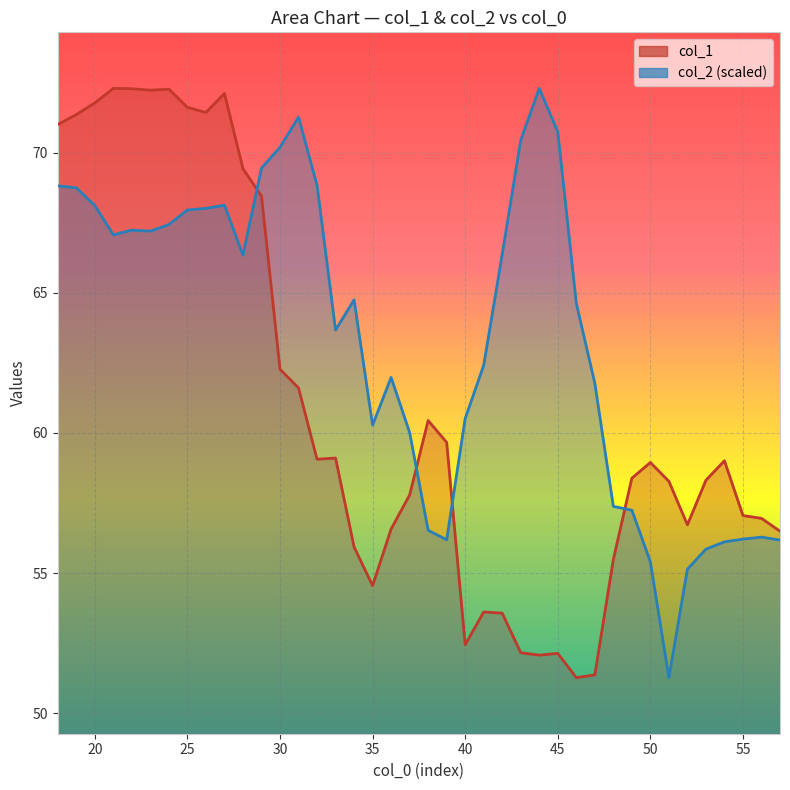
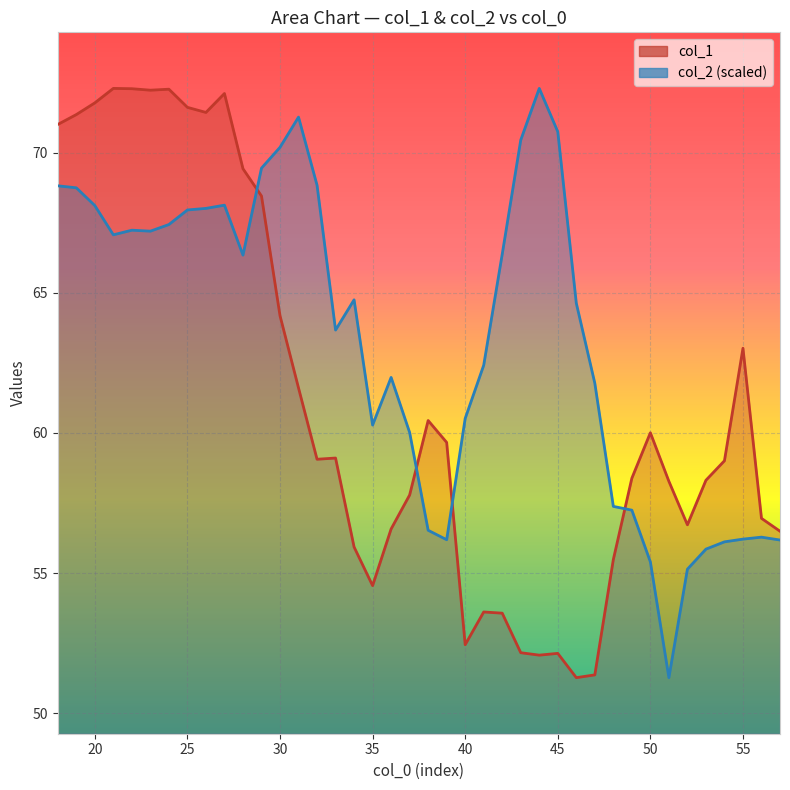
col_1, 30: 62.3 -> 64.2
col_1, 50: 58.9 -> 60.0
col_1, 55: 57.1 -> 63.0
